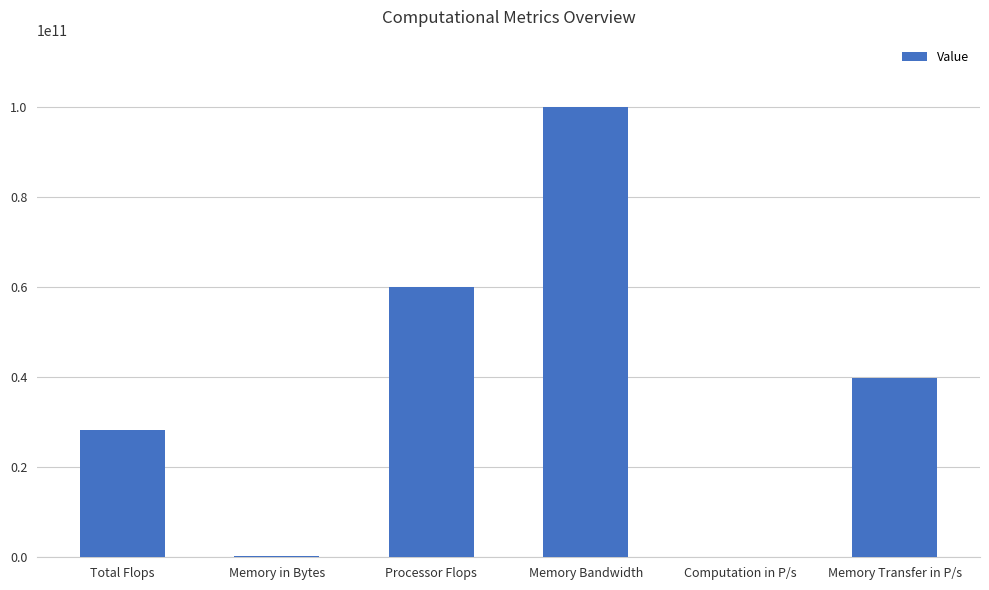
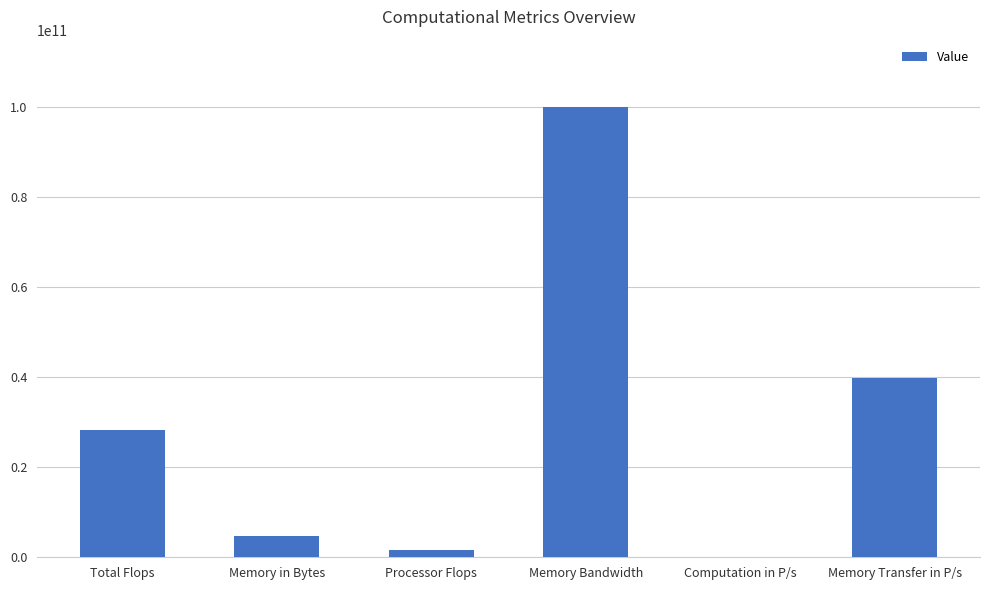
Memory in Bytes: 0 -> 5000000000
Processor Flops: 60000000000 -> 2000000000
